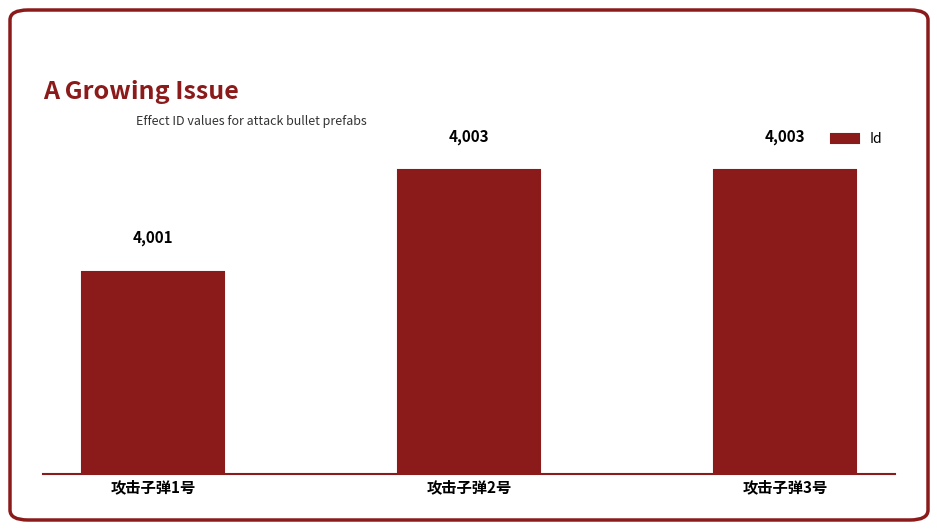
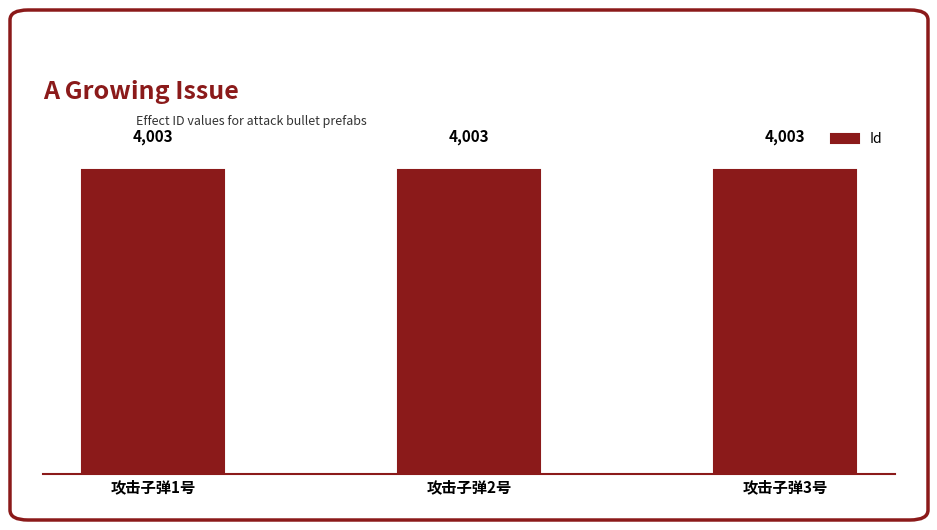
攻击子弹1号: 4,001 -> 4,003
